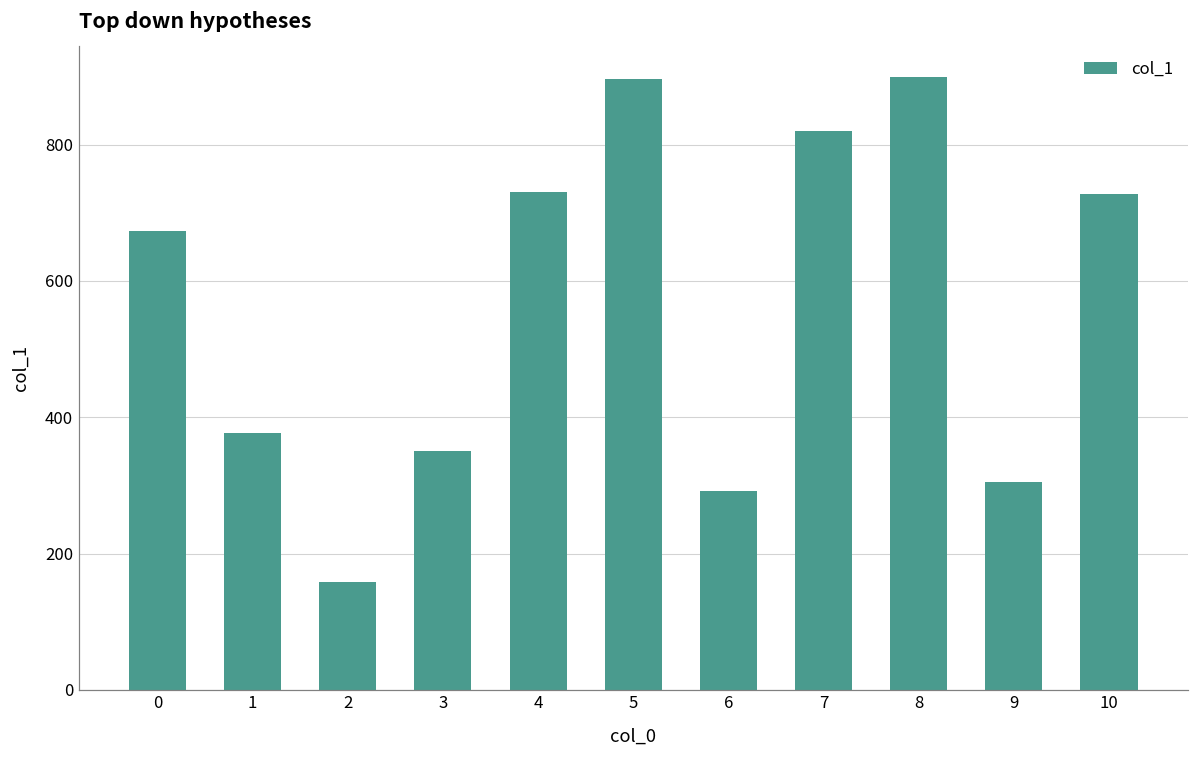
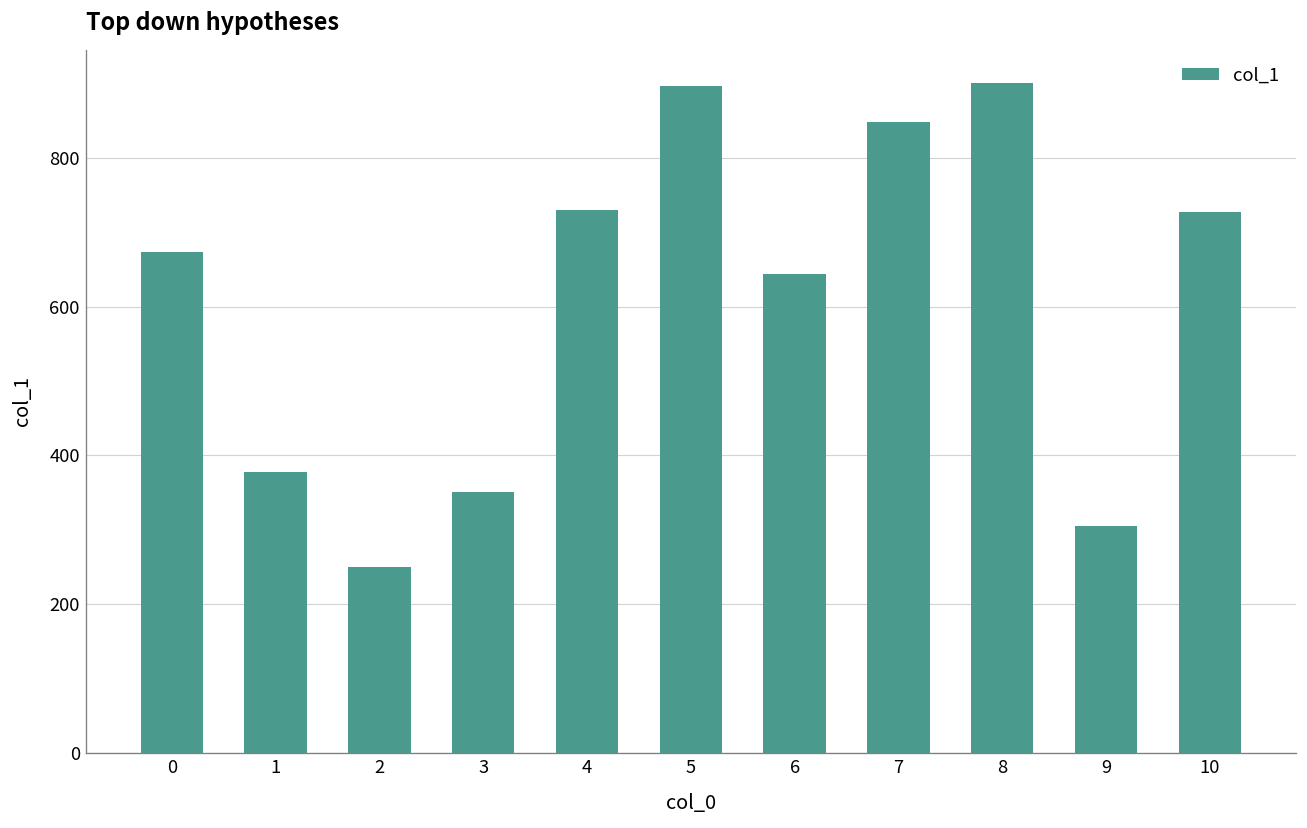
2: 160 -> 250
6: 290 -> 640
7: 820 -> 850
